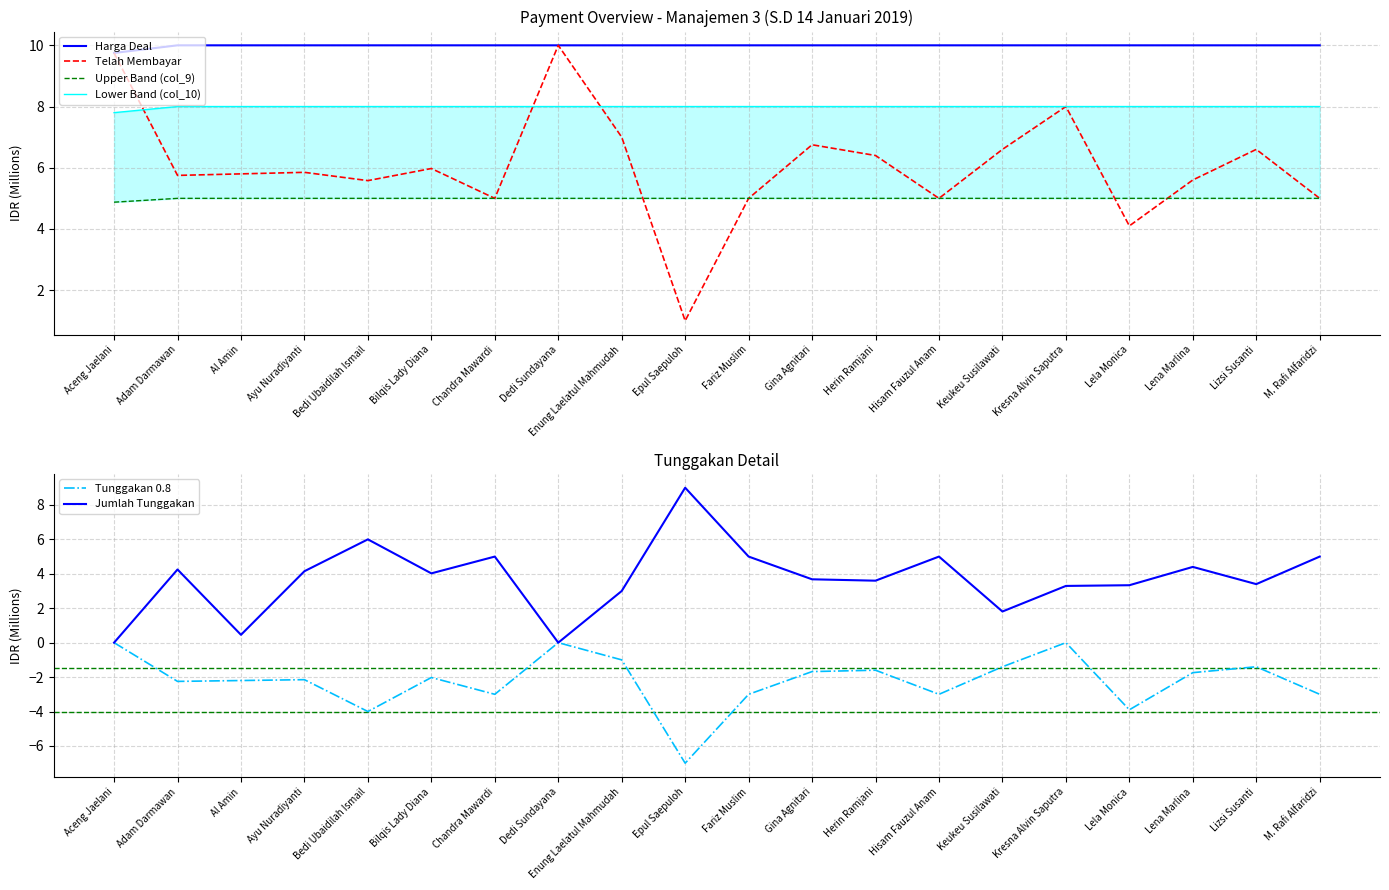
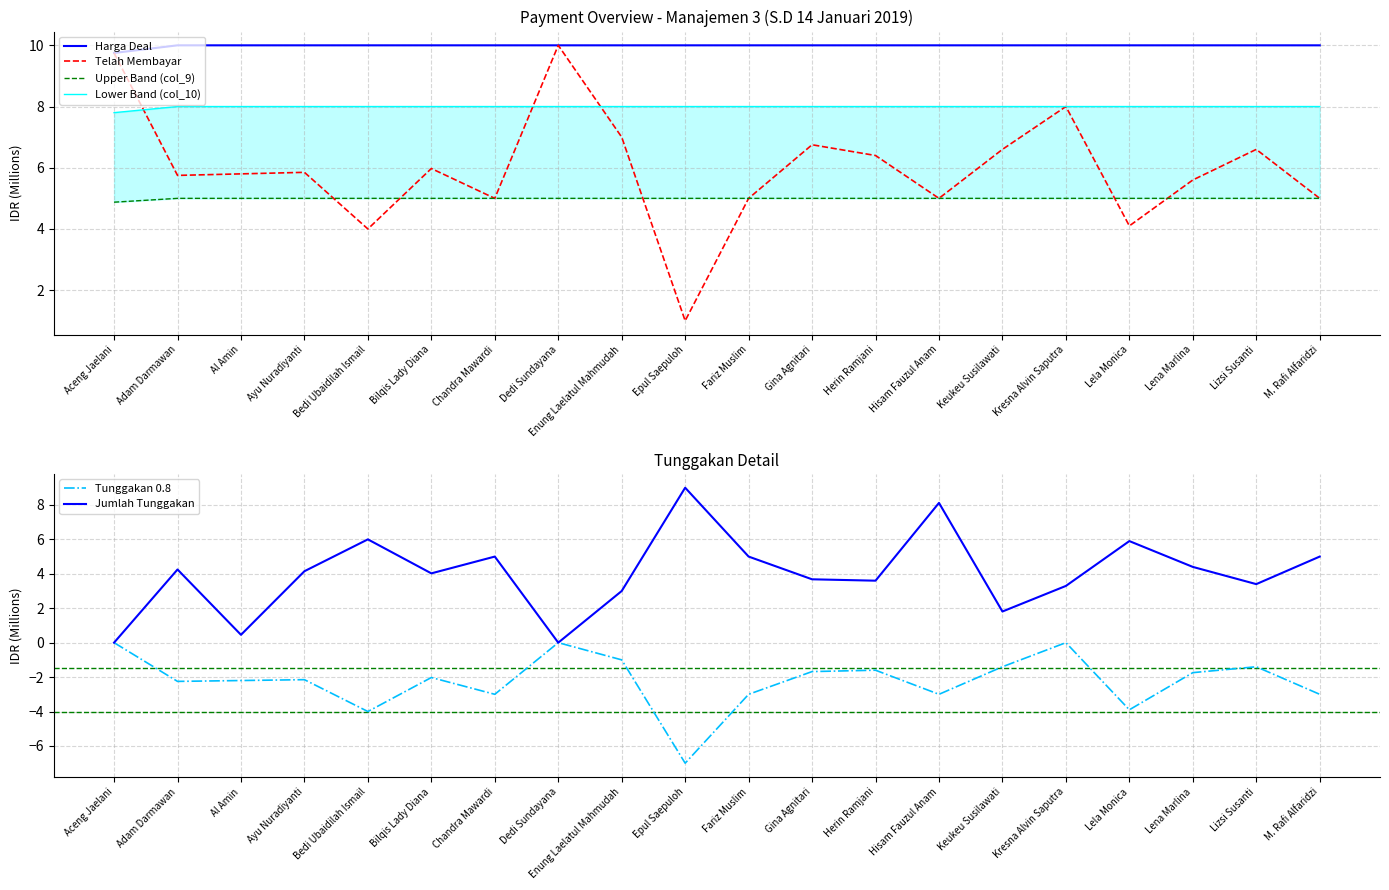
Payment Overview - Manajemen 3 (S.D 14 Januari 2019), Telah Membayar, Bedi Ubaidilah Ismail: 5.6 -> 4.0
Tunggakan Detail, Jumlah Tunggakan, Hisam Fauzul Anam: 5.0 -> 8.1
Tunggakan Detail, Jumlah Tunggakan, Lela Monica: 3.3 -> 5.9
